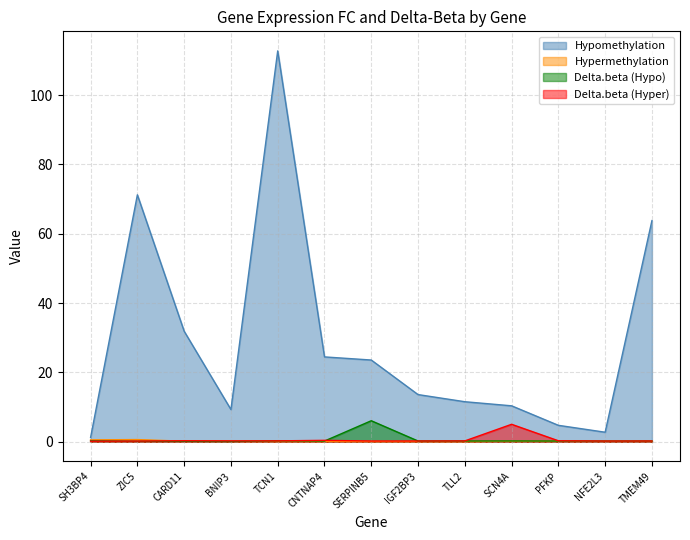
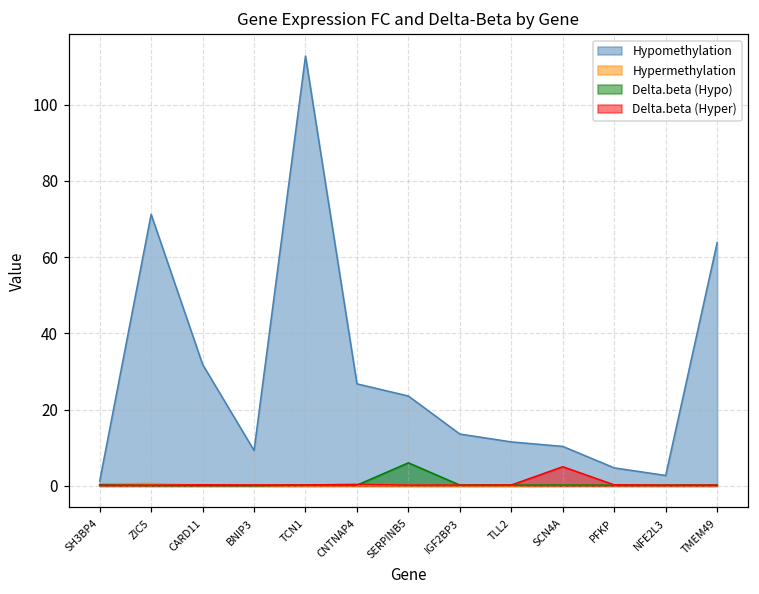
Hypomethylation, CNTNAP4: 24 -> 27
